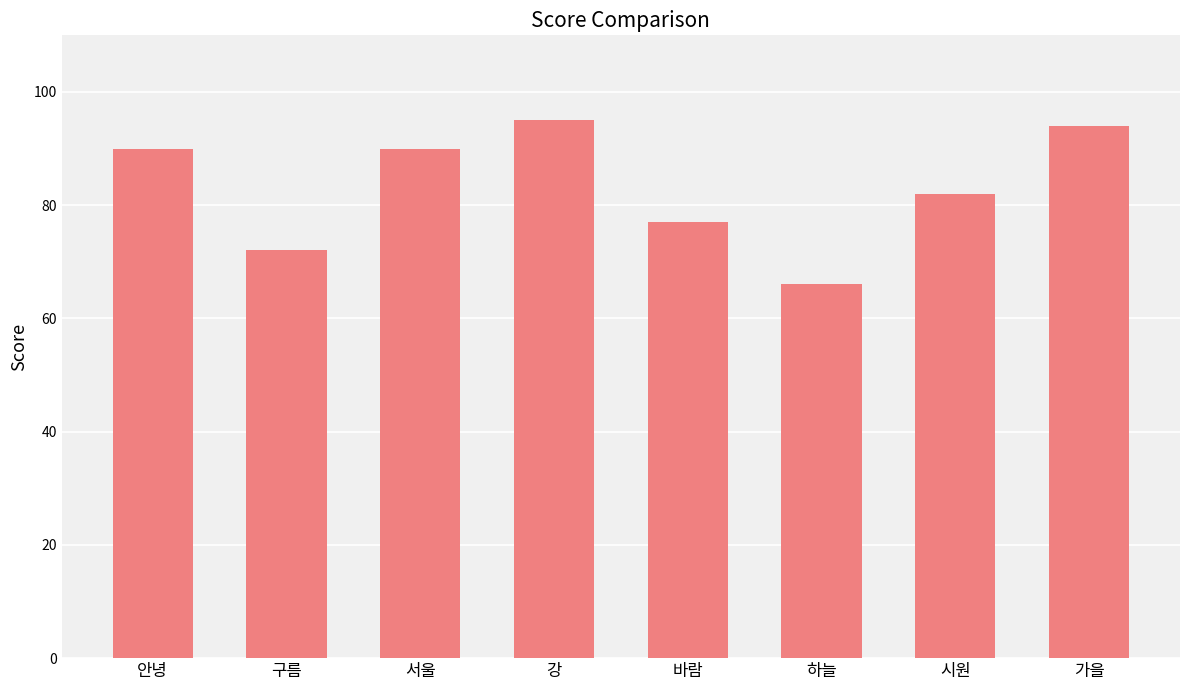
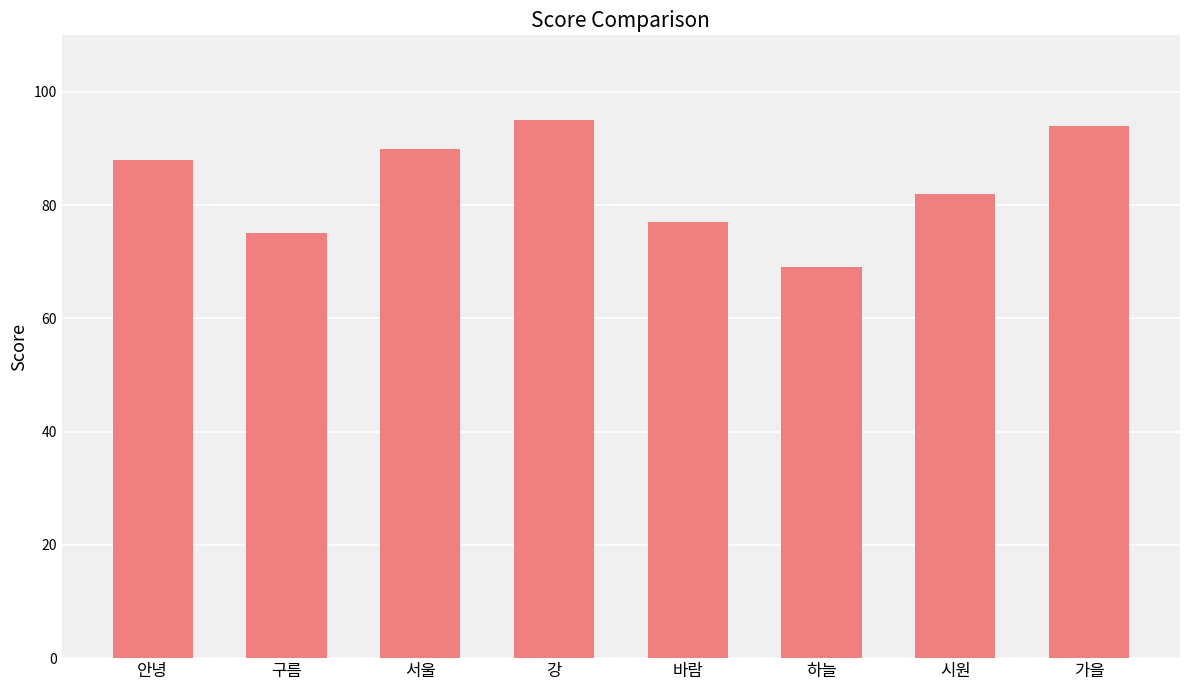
안녕: 90 -> 88
구름: 72 -> 75
하늘: 66 -> 69
